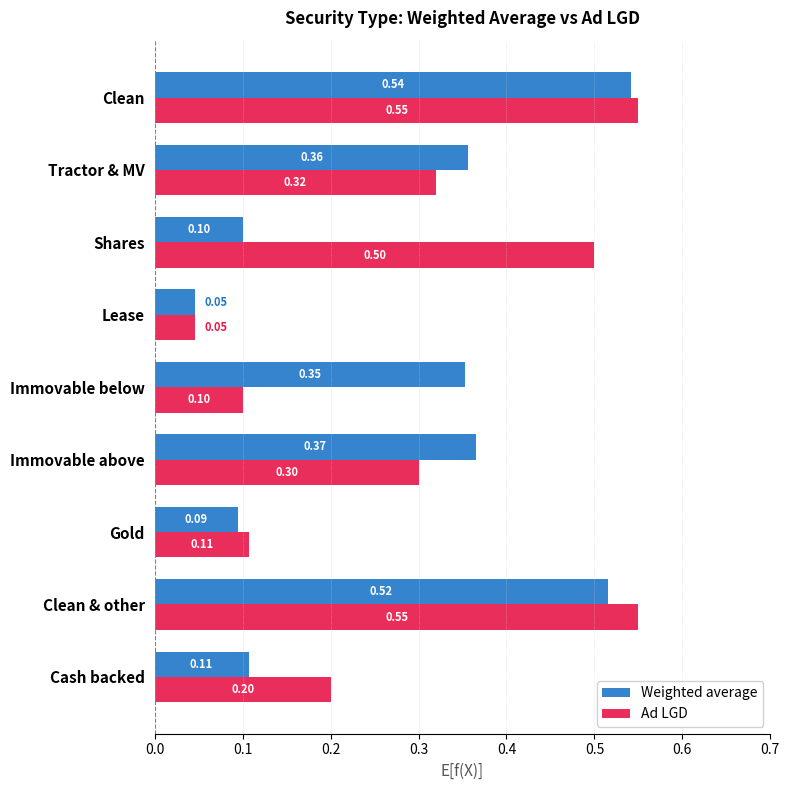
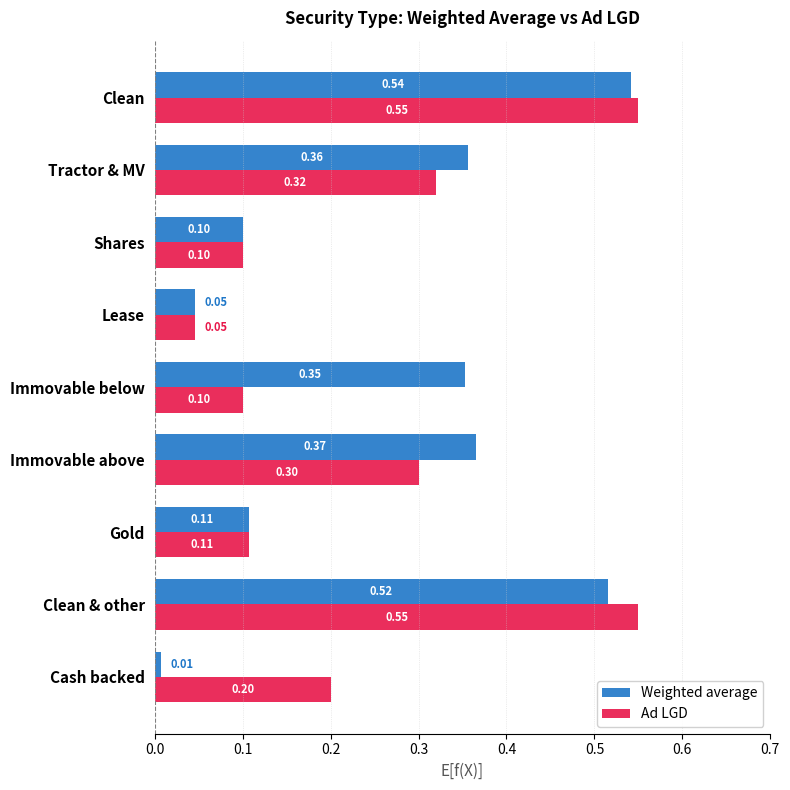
Ad LGD, Shares: 0.50 -> 0.10
Weighted average, Gold: 0.09 -> 0.11
Weighted average, Cash backed: 0.11 -> 0.01
